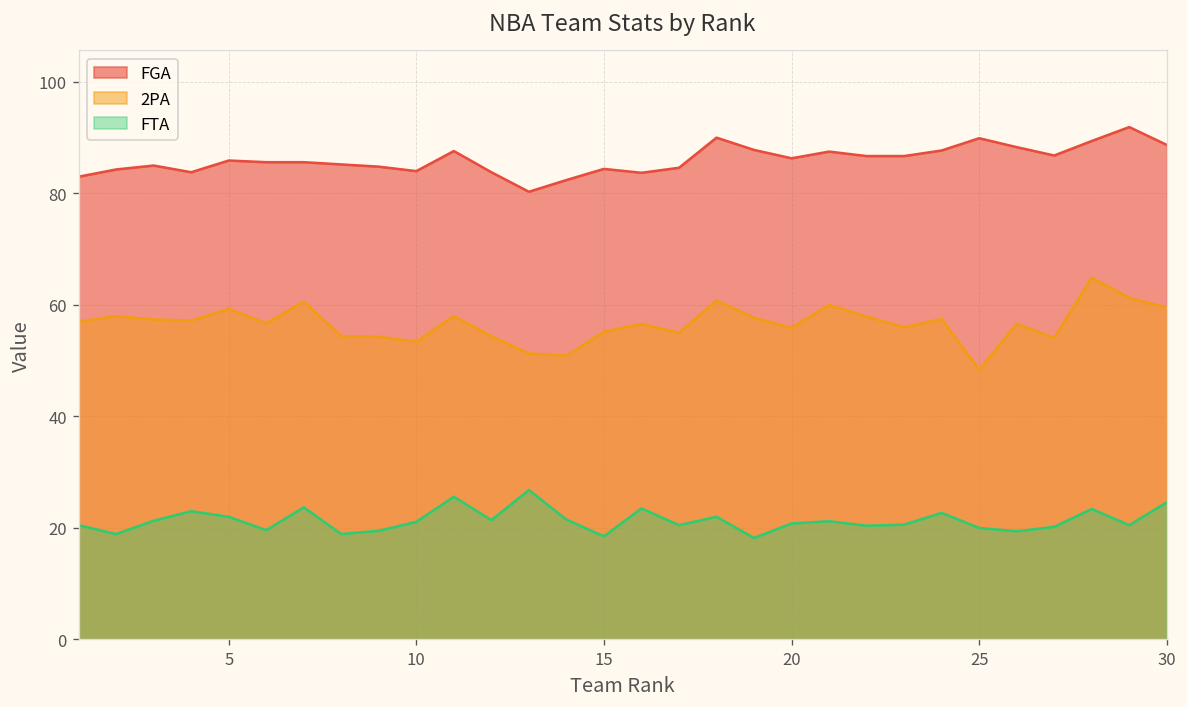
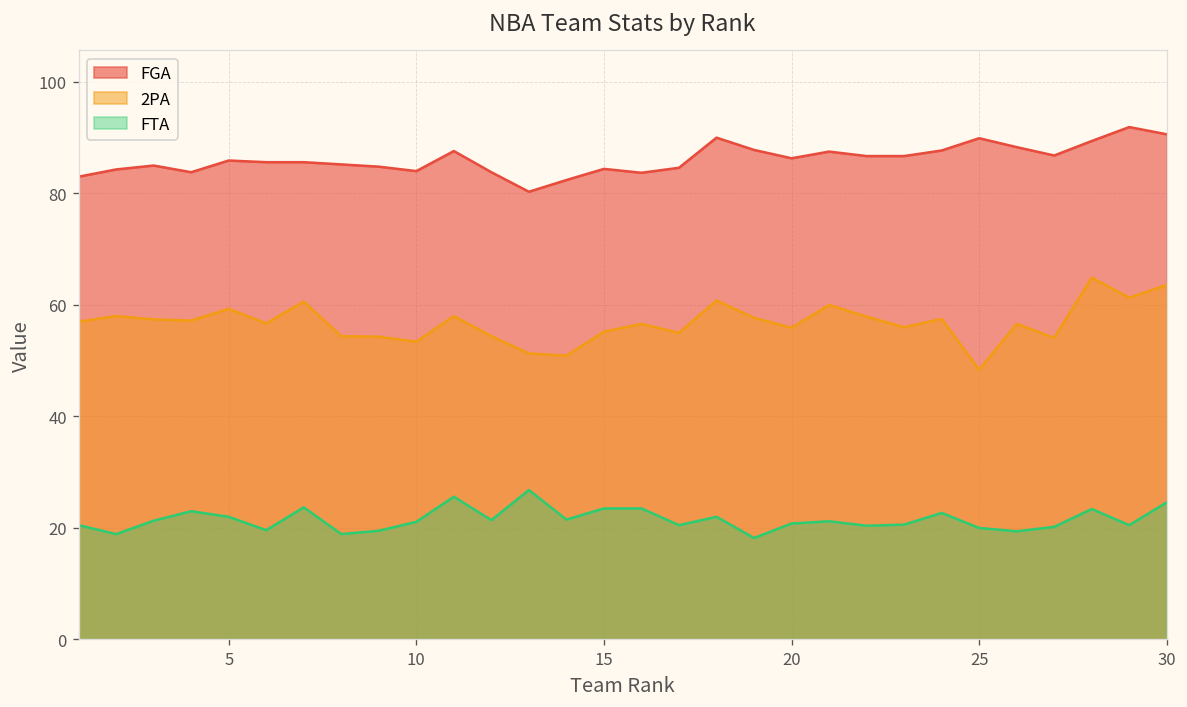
FTA, 15: 19 -> 24
FGA, 30: 89 -> 91
2PA, 30: 60 -> 64
